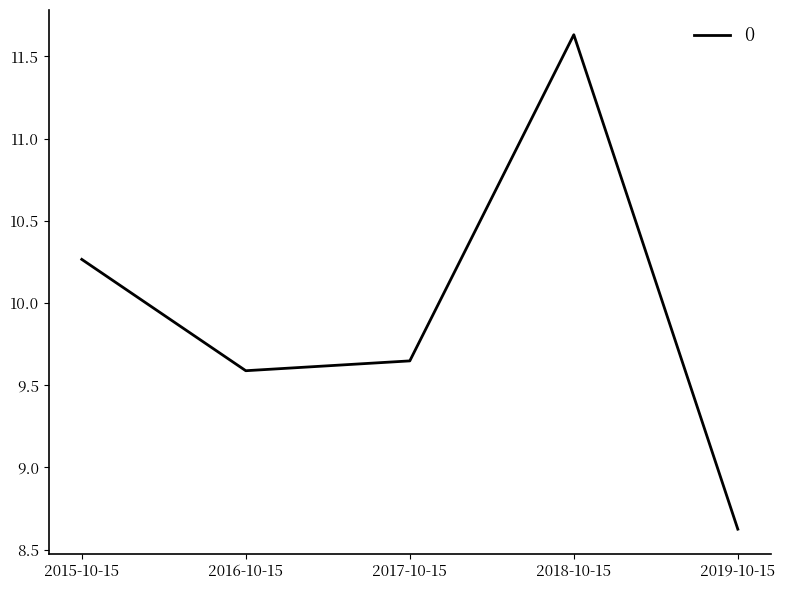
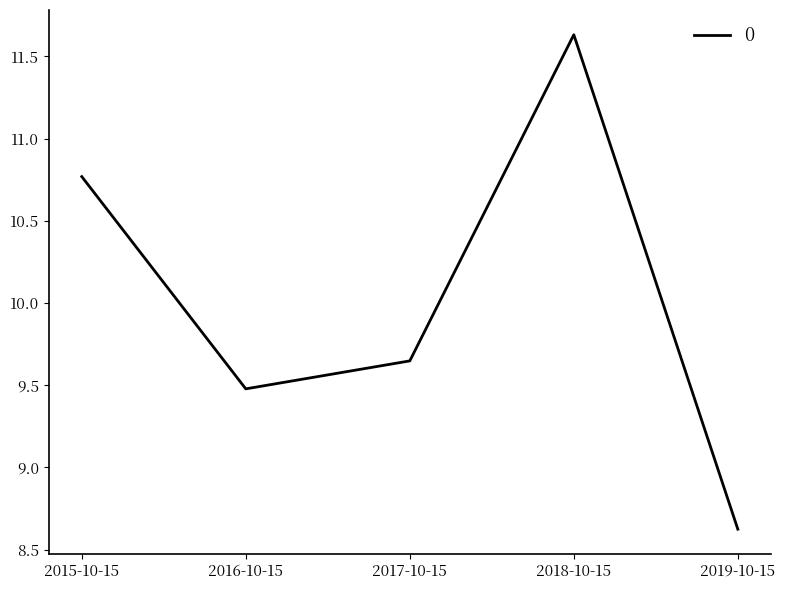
2015-10-15: 10.27 -> 10.77
2016-10-15: 9.59 -> 9.48
